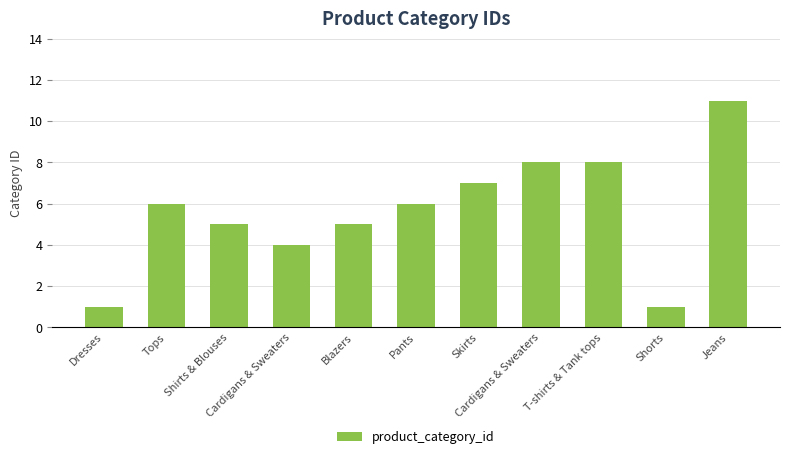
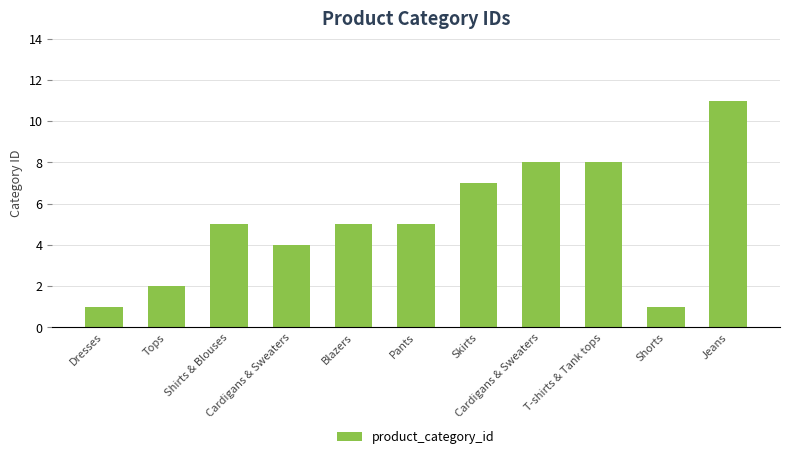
Tops: 6 -> 2
Pants: 6 -> 5
